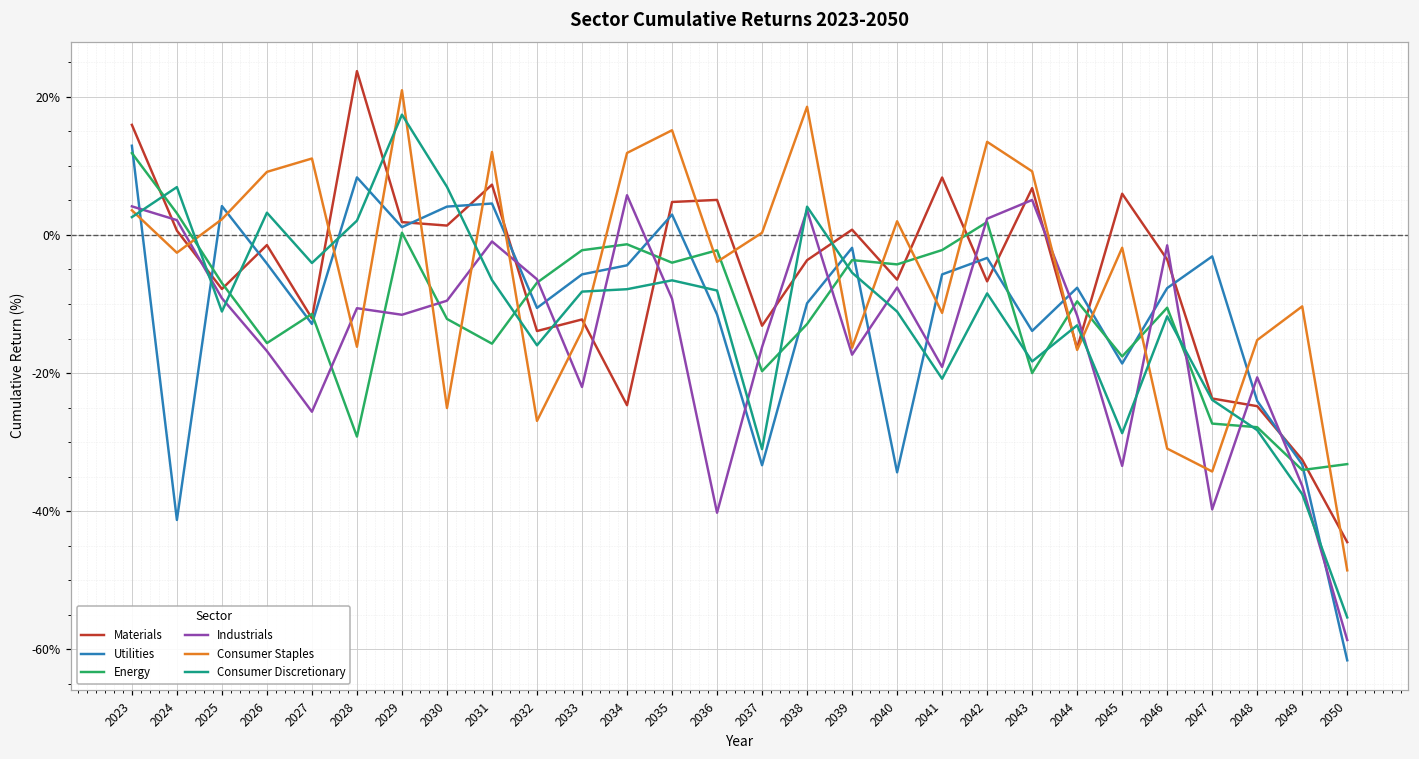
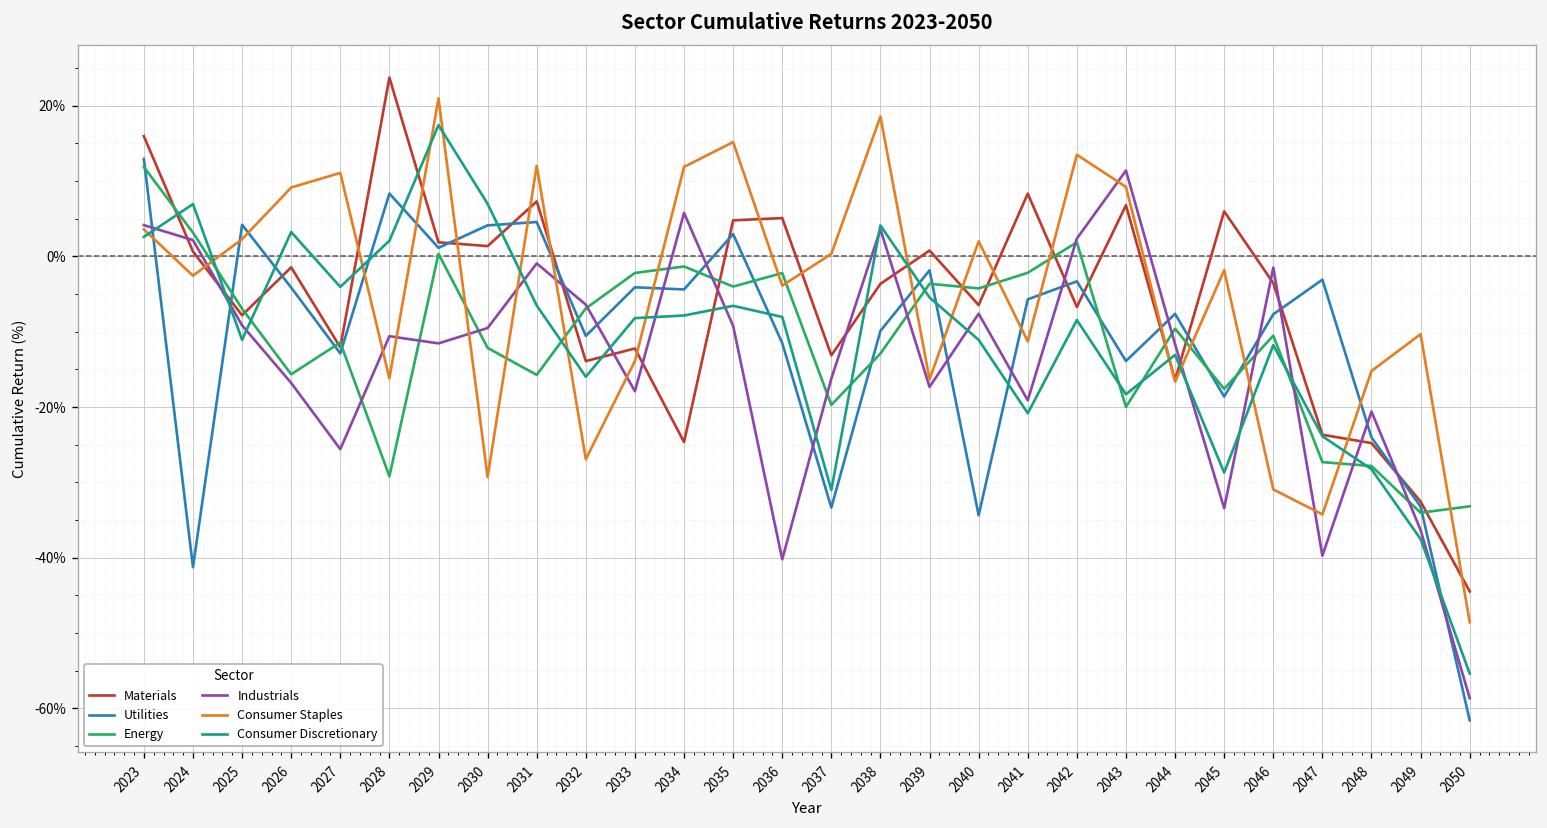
Consumer Staples, 2030: -25% -> -29%
Utilities, 2033: -6% -> -4%
Industrials, 2033: -22% -> -18%
Industrials, 2043: 5% -> 11%
